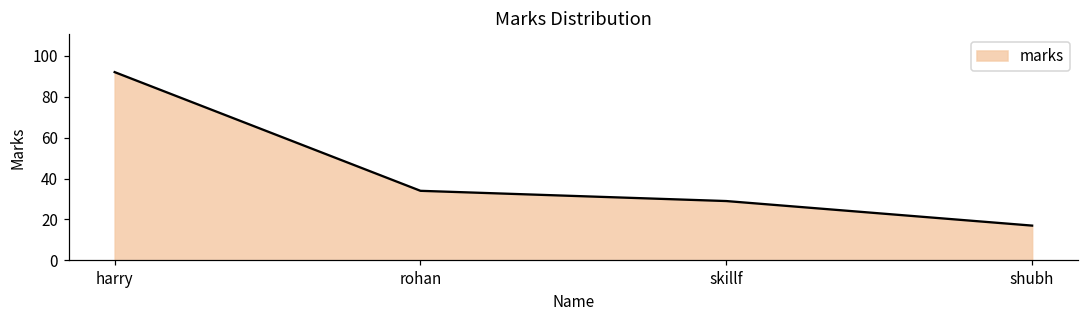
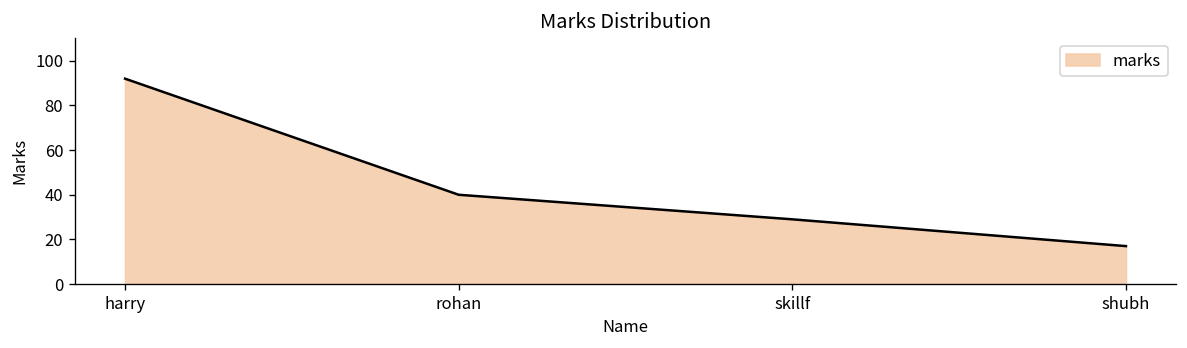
rohan: 34 -> 40
